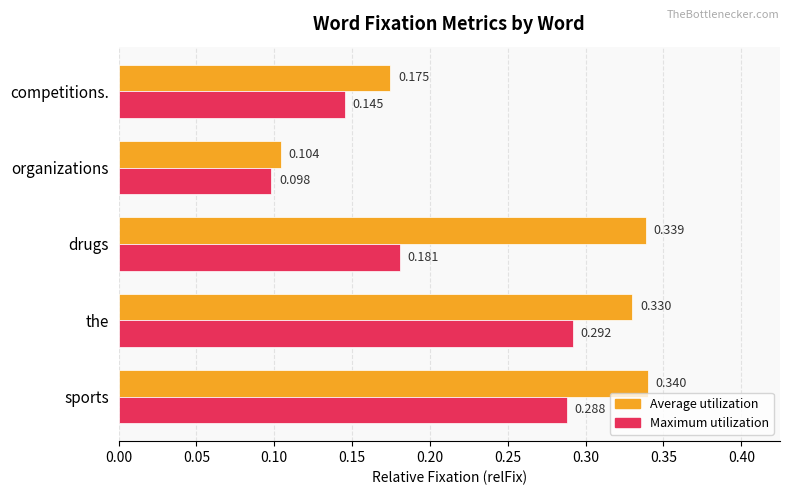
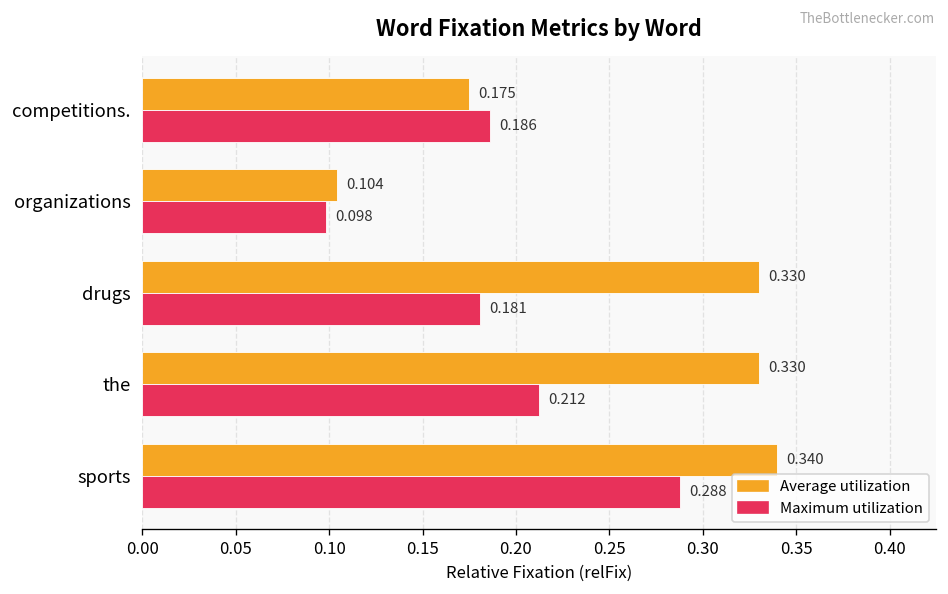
Maximum utilization, competitions.: 0.145 -> 0.186
Average utilization, drugs: 0.339 -> 0.330
Maximum utilization, the: 0.292 -> 0.212
